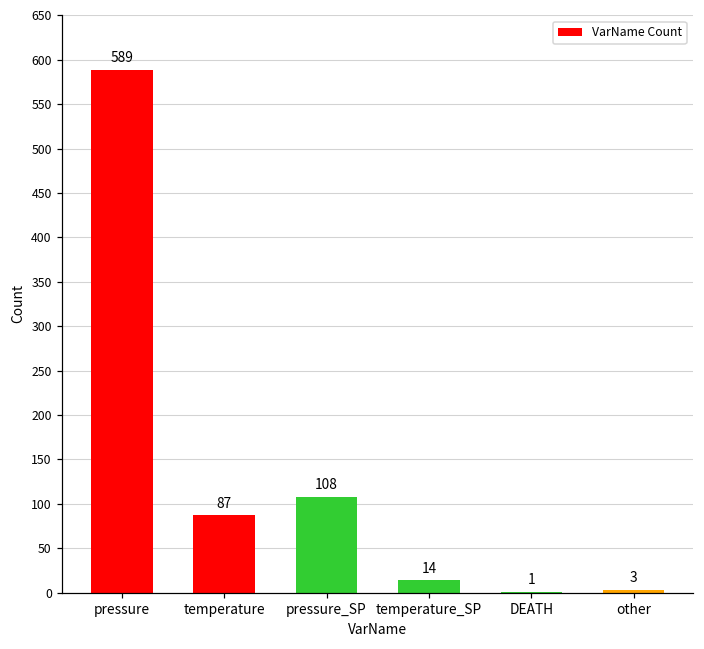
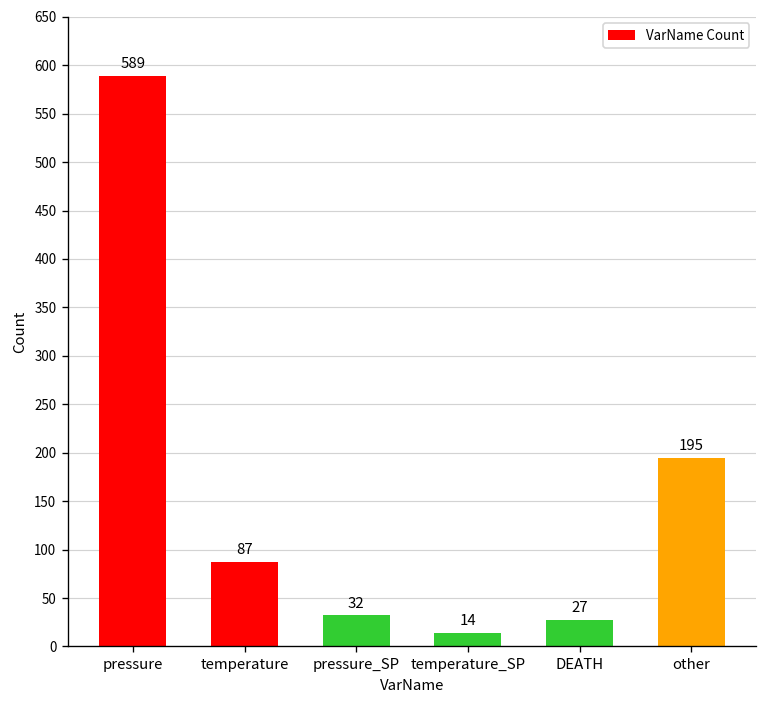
pressure_SP: 108 -> 32
DEATH: 1 -> 27
other: 3 -> 195
